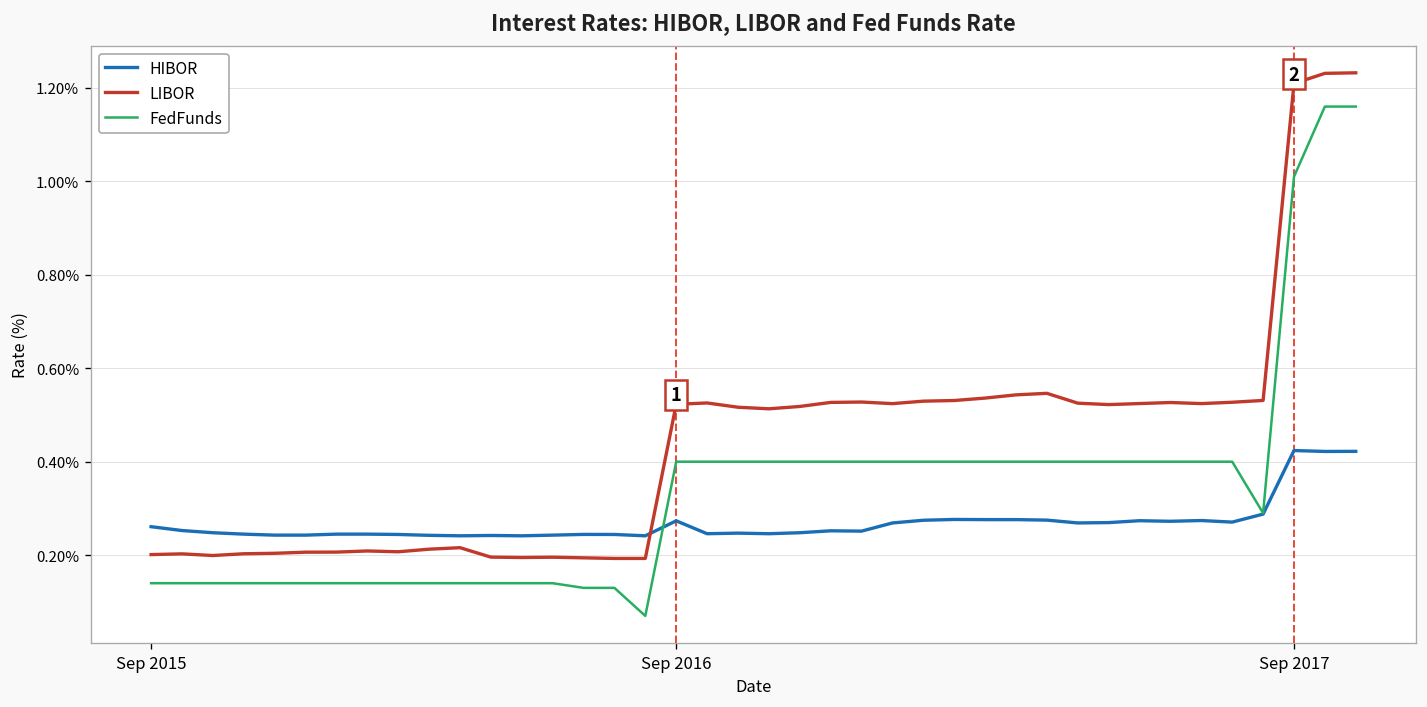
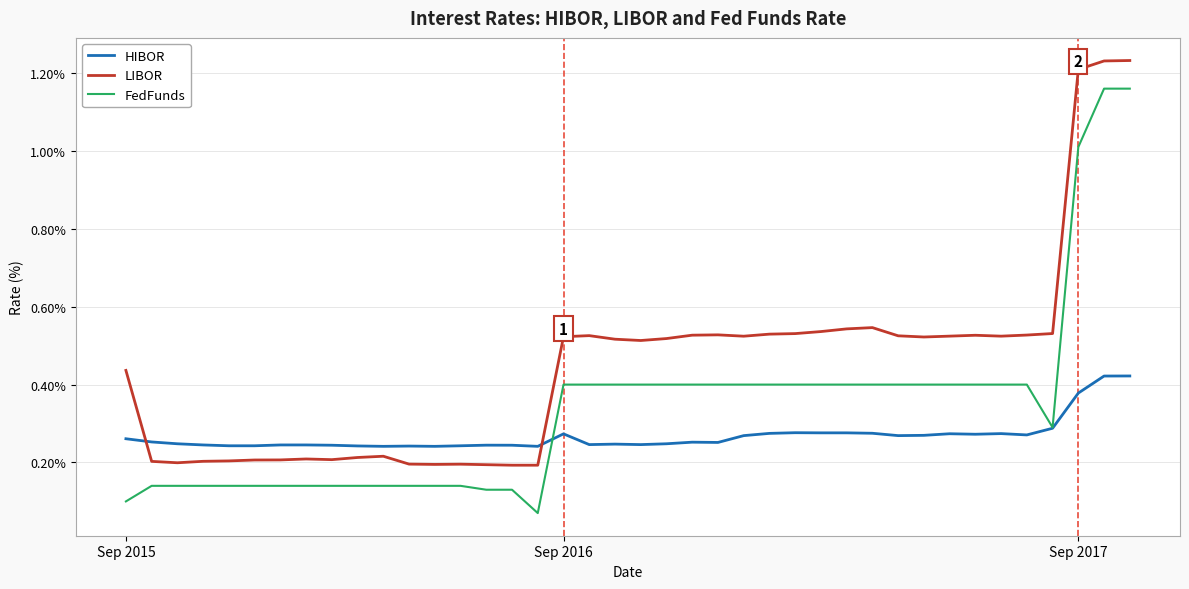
LIBOR, Sep 2015: 0.20% -> 0.44%
FedFunds, Sep 2015: 0.14% -> 0.10%
HIBOR, Sep 2017: 0.42% -> 0.38%
